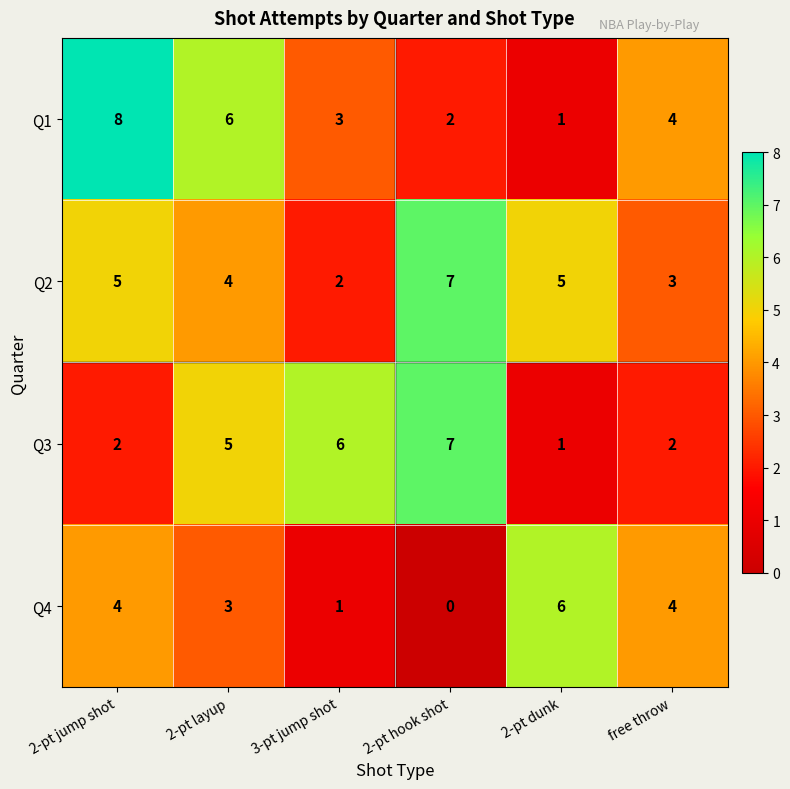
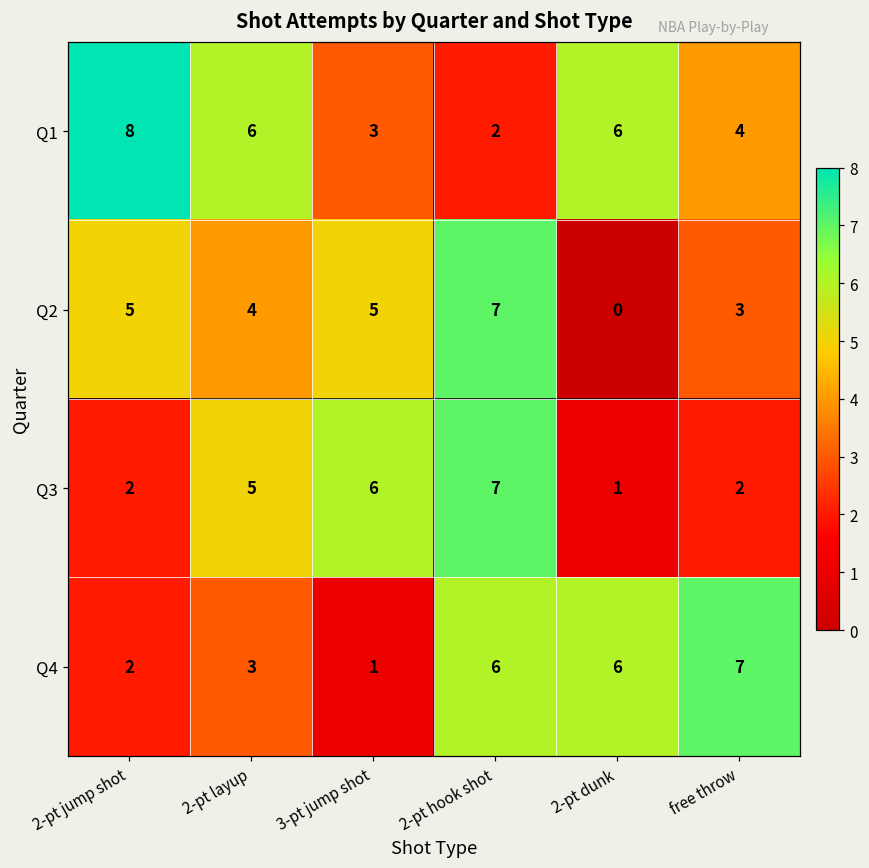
Q1, 2-pt dunk: 1 -> 6
Q2, 3-pt jump shot: 2 -> 5
Q2, 2-pt dunk: 5 -> 0
Q4, 2-pt jump shot: 4 -> 2
Q4, 2-pt hook shot: 0 -> 6
Q4, free throw: 4 -> 7
